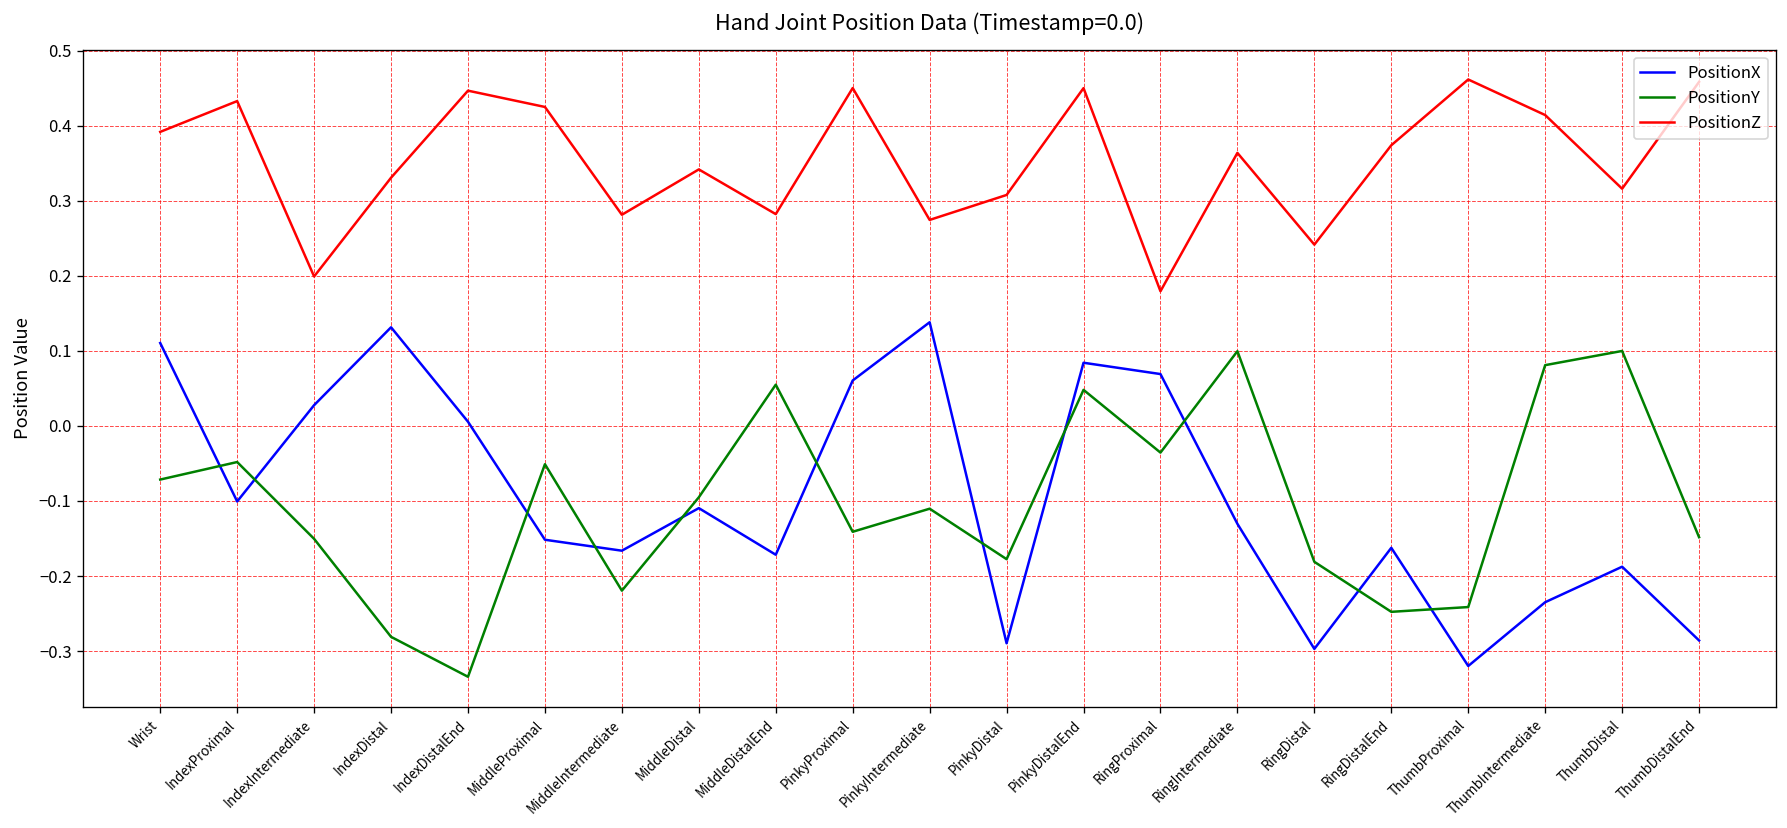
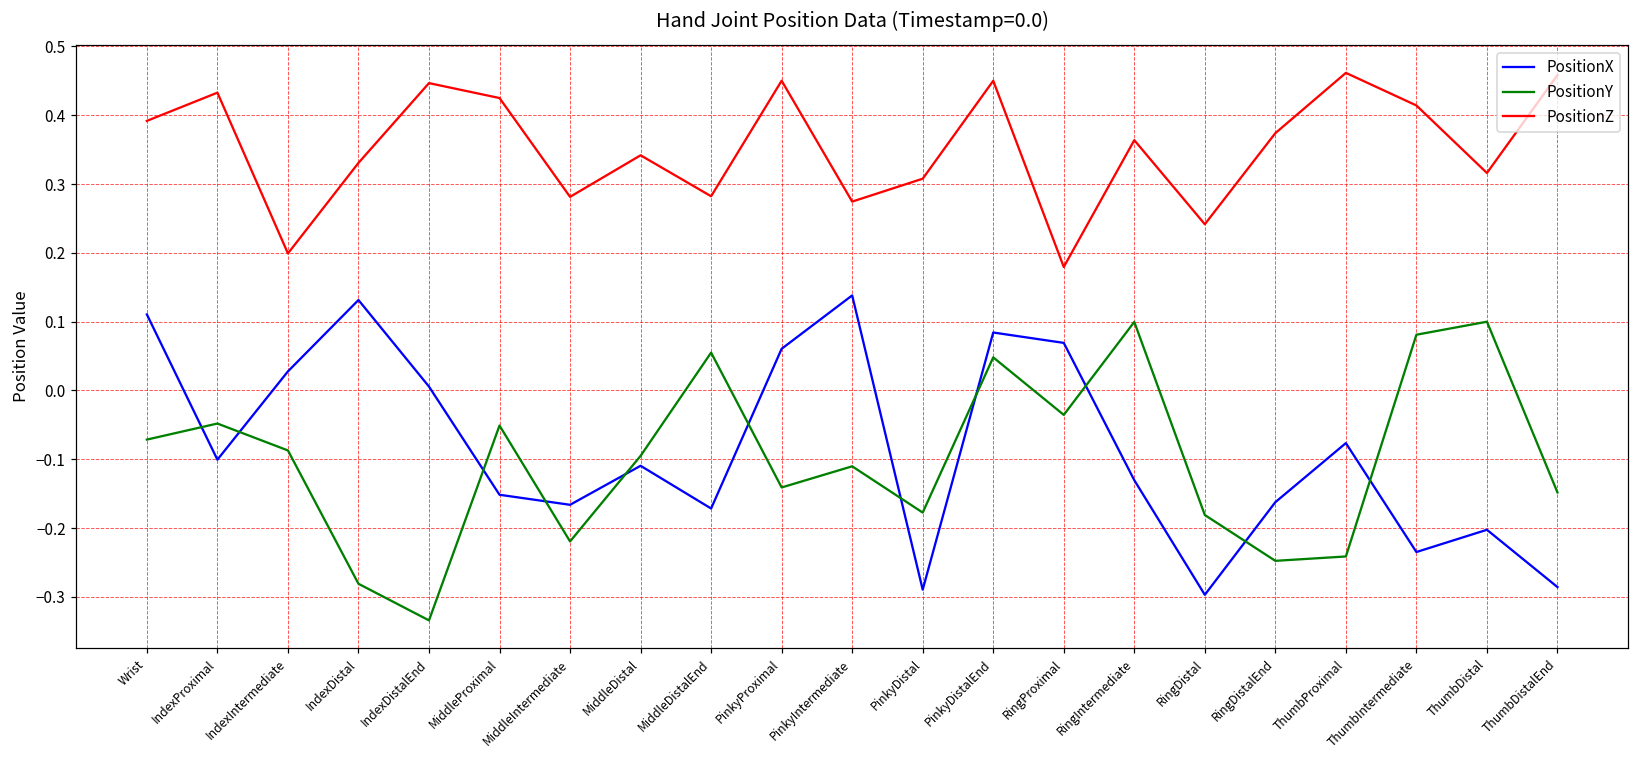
PositionY, IndexIntermediate: -0.15 -> -0.09
PositionX, ThumbProximal: -0.32 -> -0.08
PositionX, ThumbDistal: -0.19 -> -0.20
